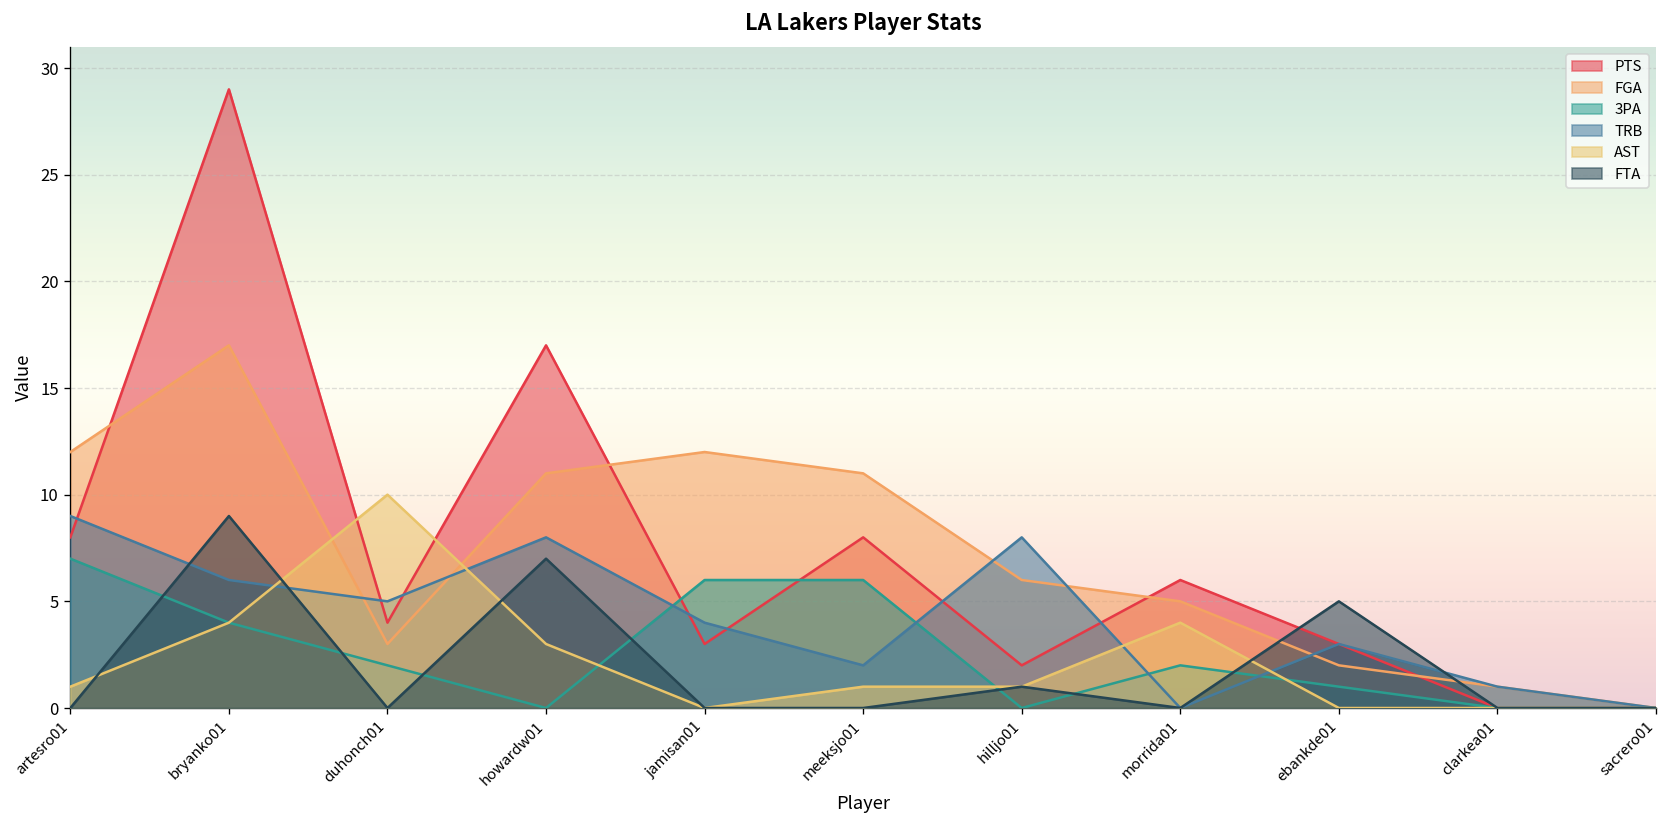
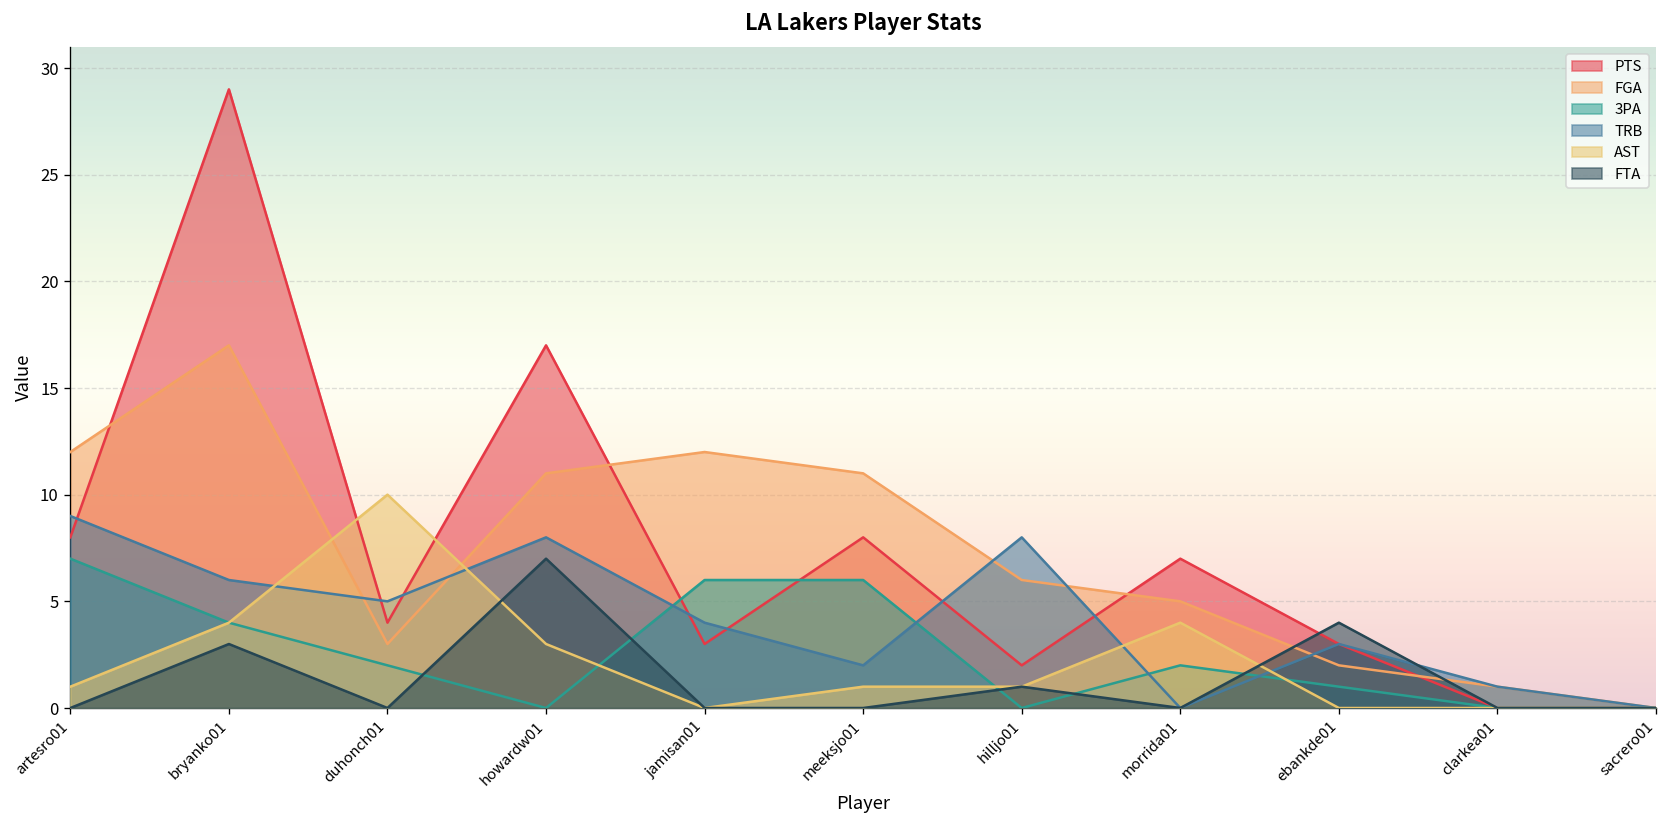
FTA, bryanko01: 9 -> 3
PTS, morrida01: 6 -> 7
FTA, ebankde01: 5 -> 4
